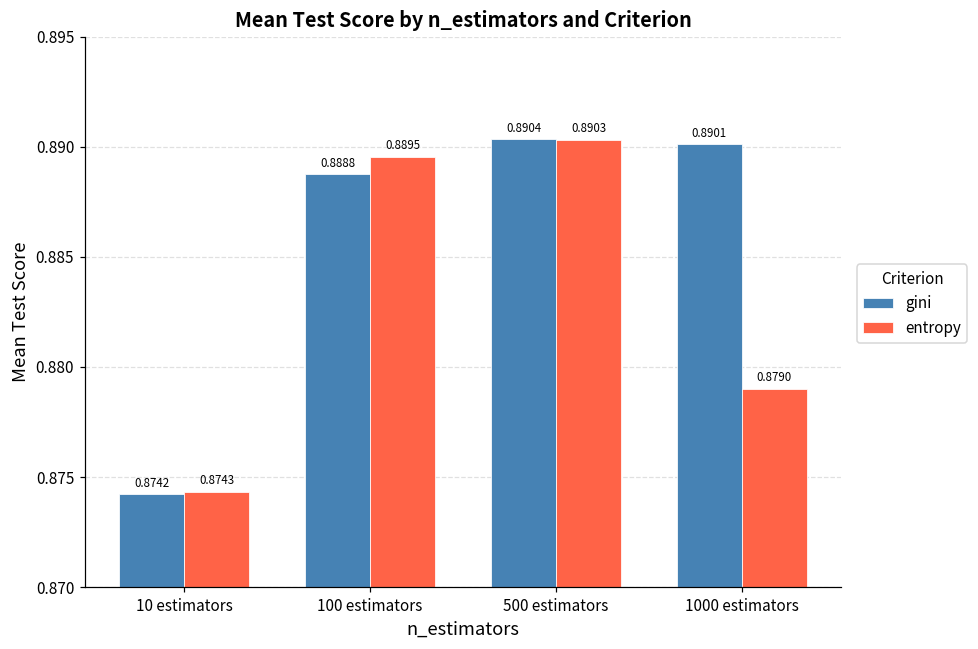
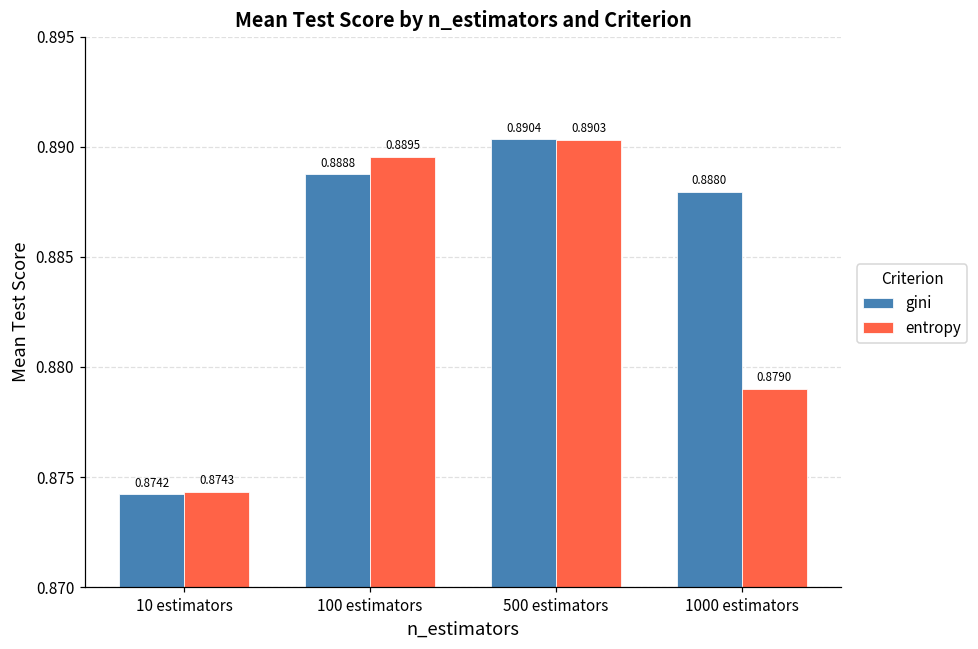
gini, 1000 estimators: 0.8901 -> 0.8880
